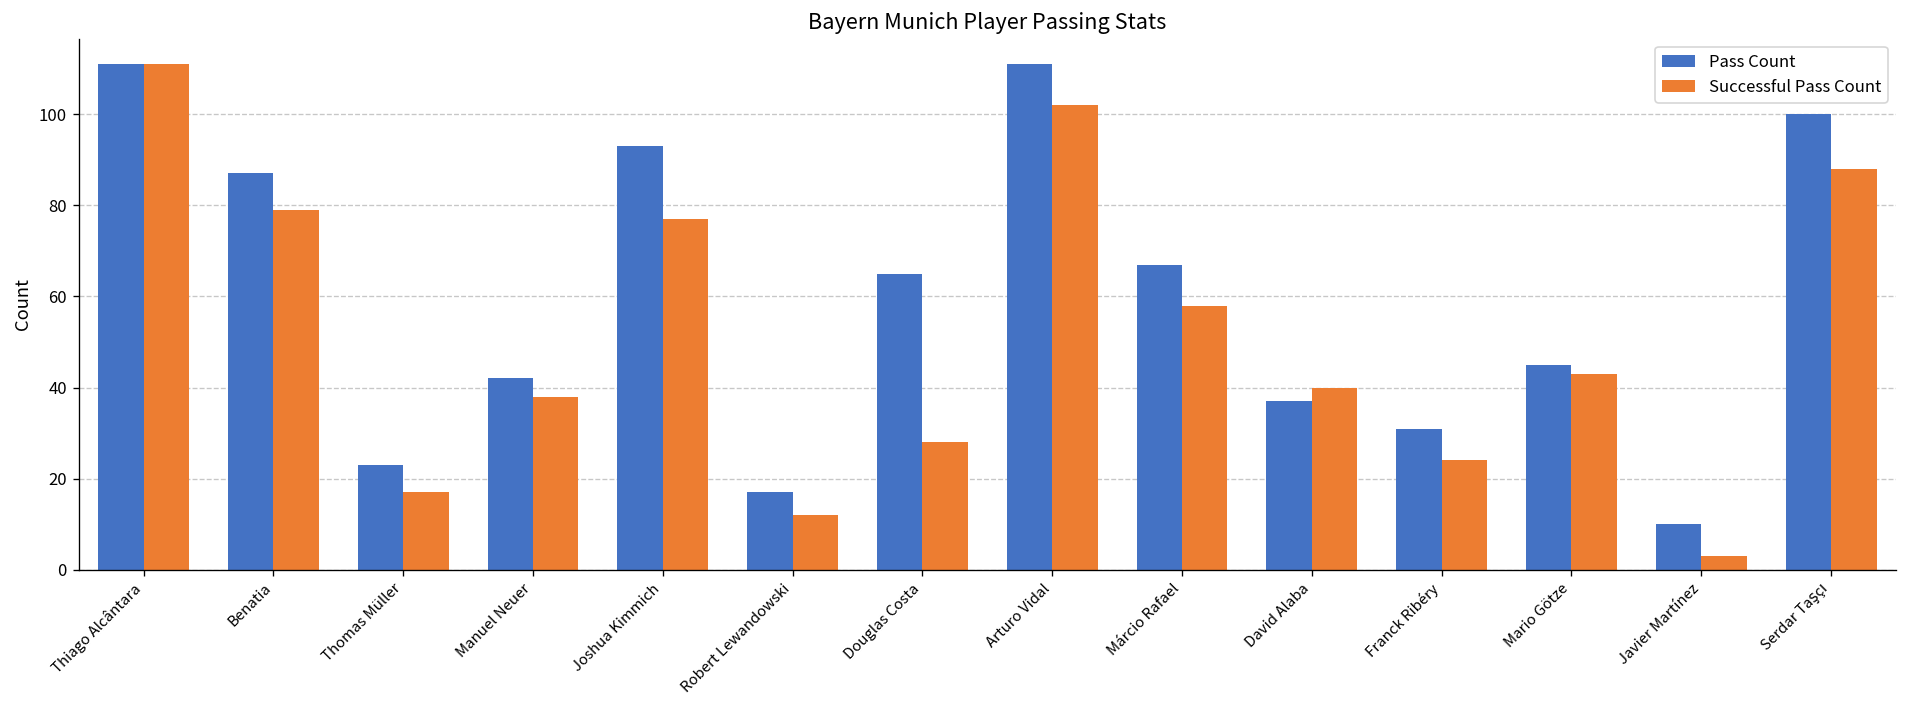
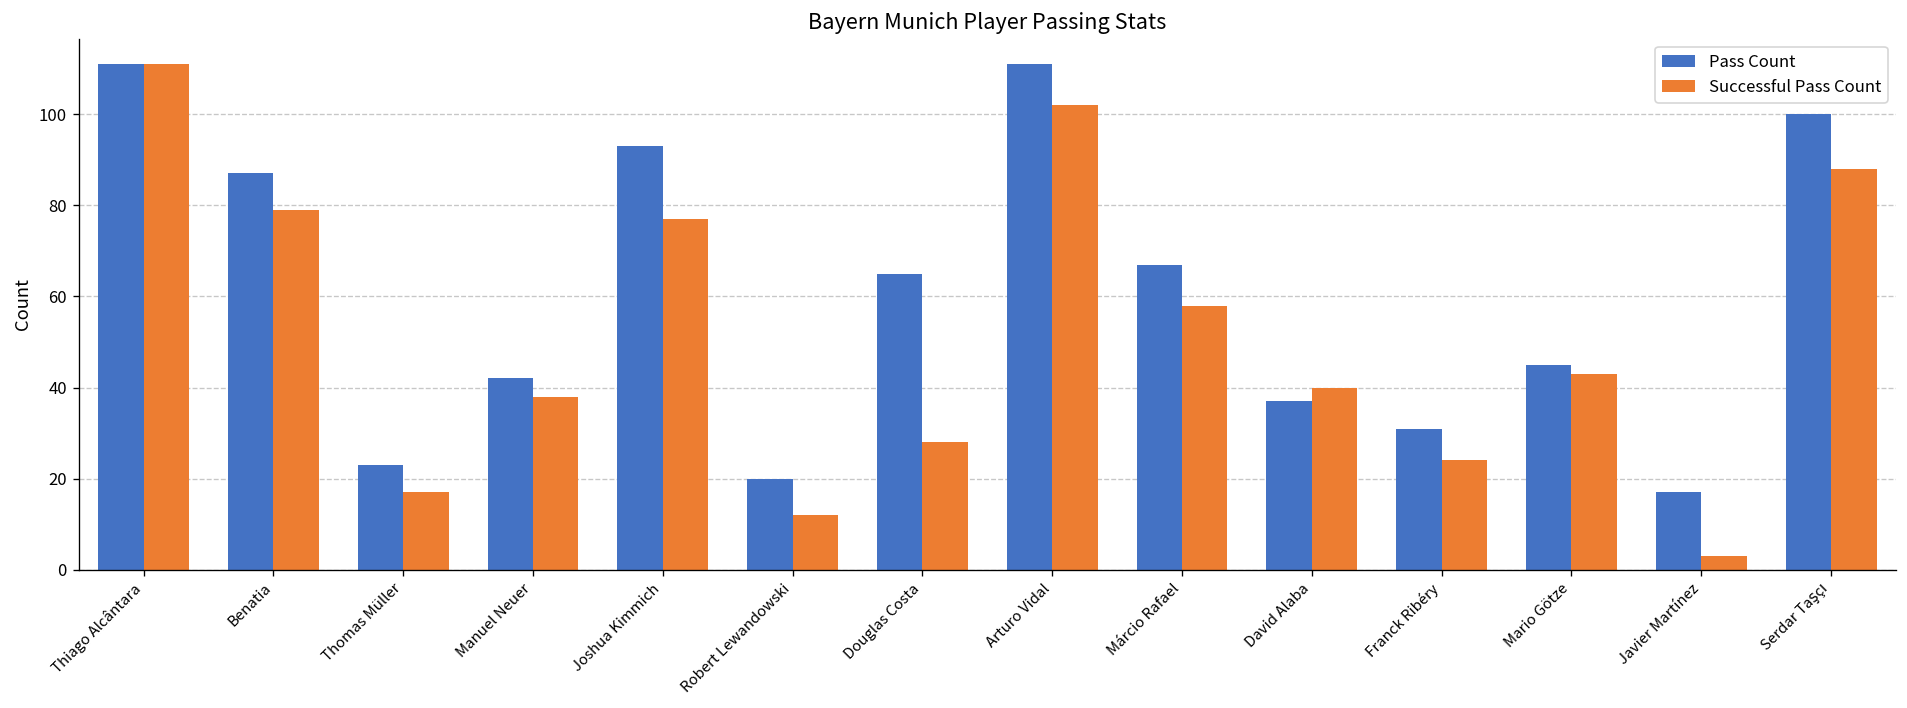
Pass Count, Robert Lewandowski: 17 -> 20
Pass Count, Javier Martínez: 10 -> 17
